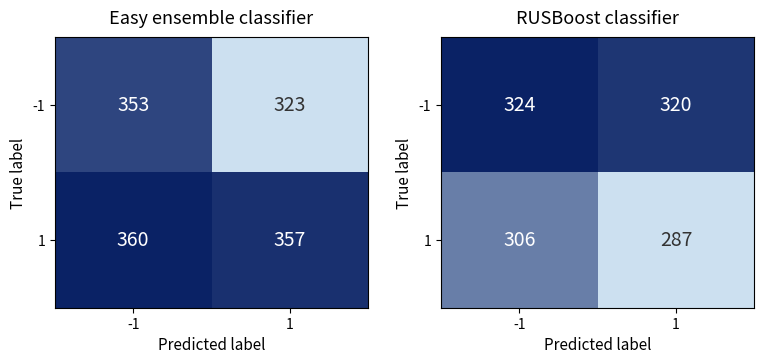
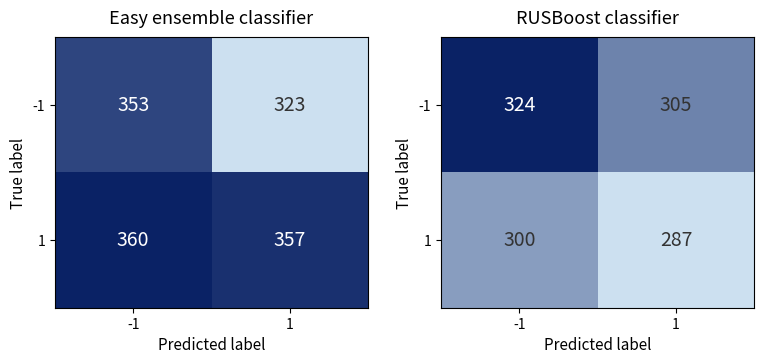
RUSBoost classifier, -1, 1: 320 -> 305
RUSBoost classifier, 1, -1: 306 -> 300
